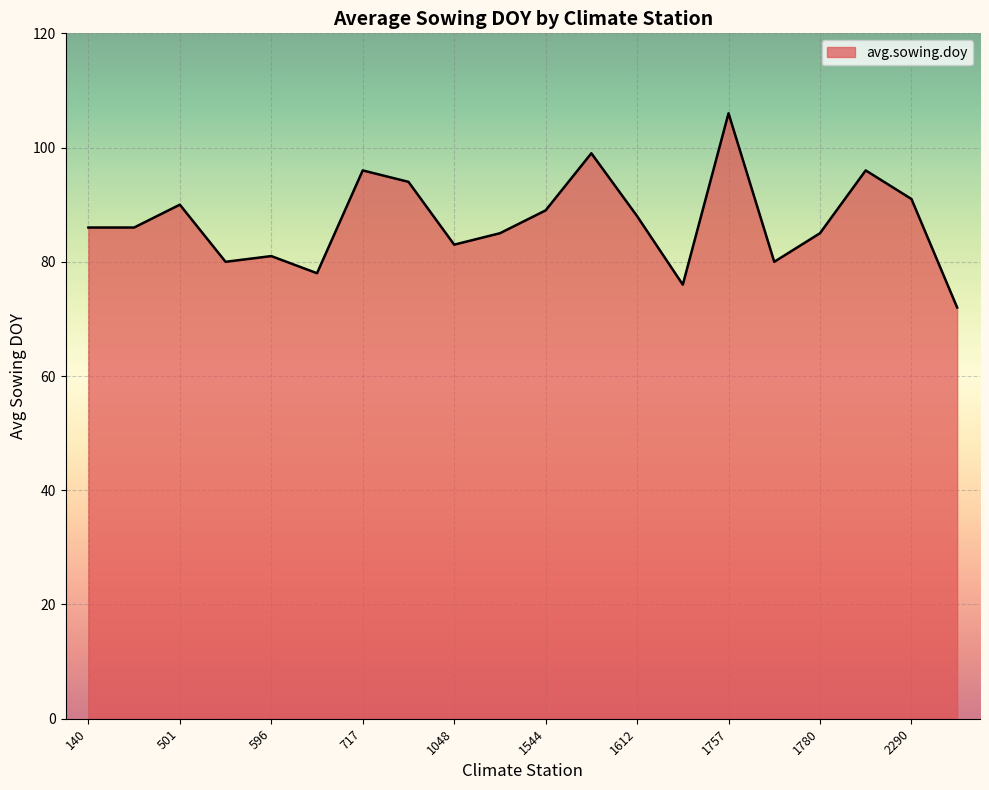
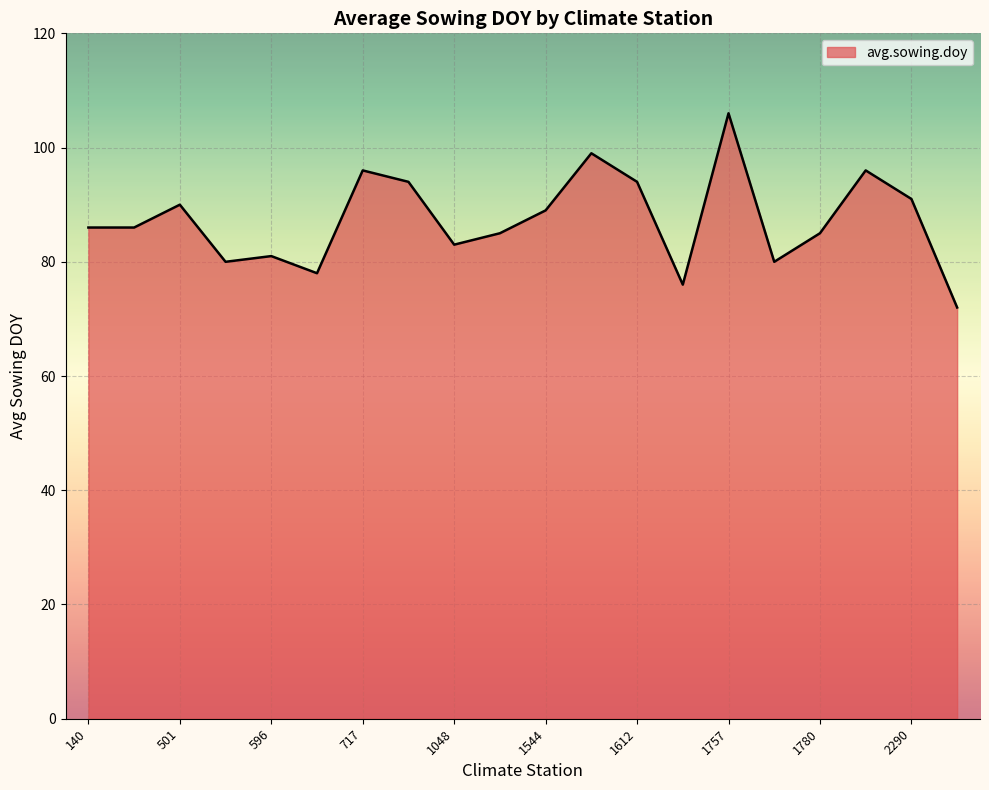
1612: 88 -> 94
